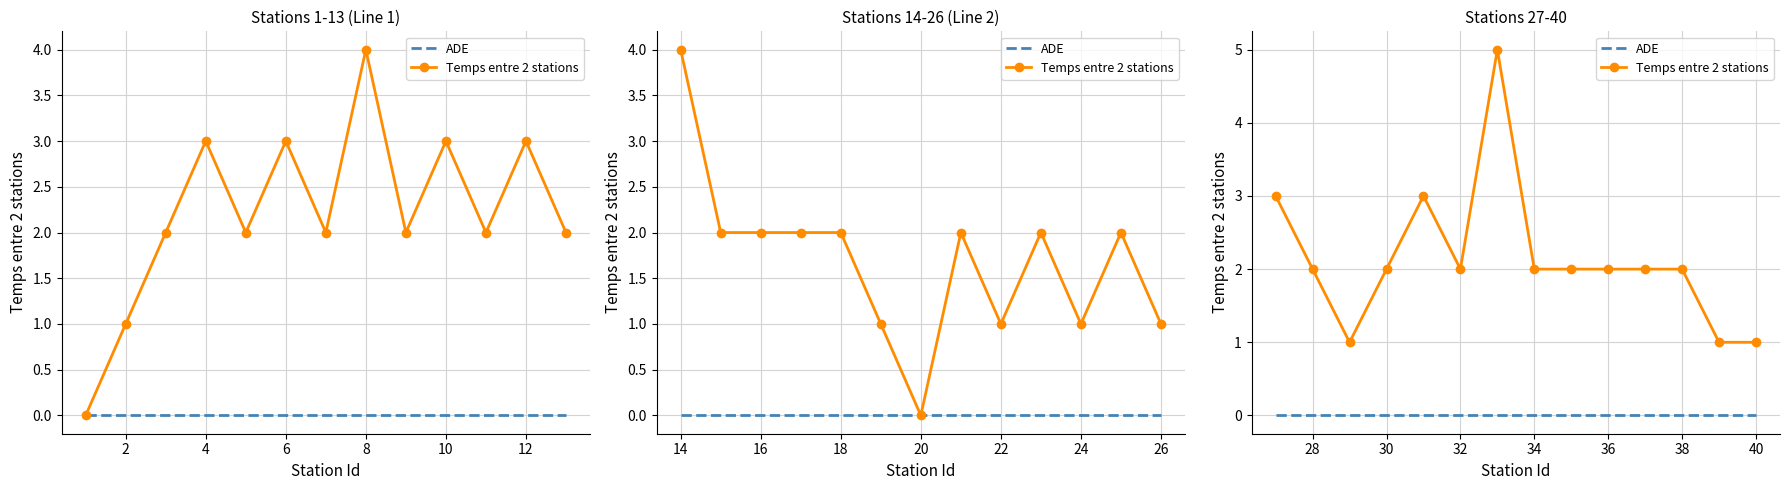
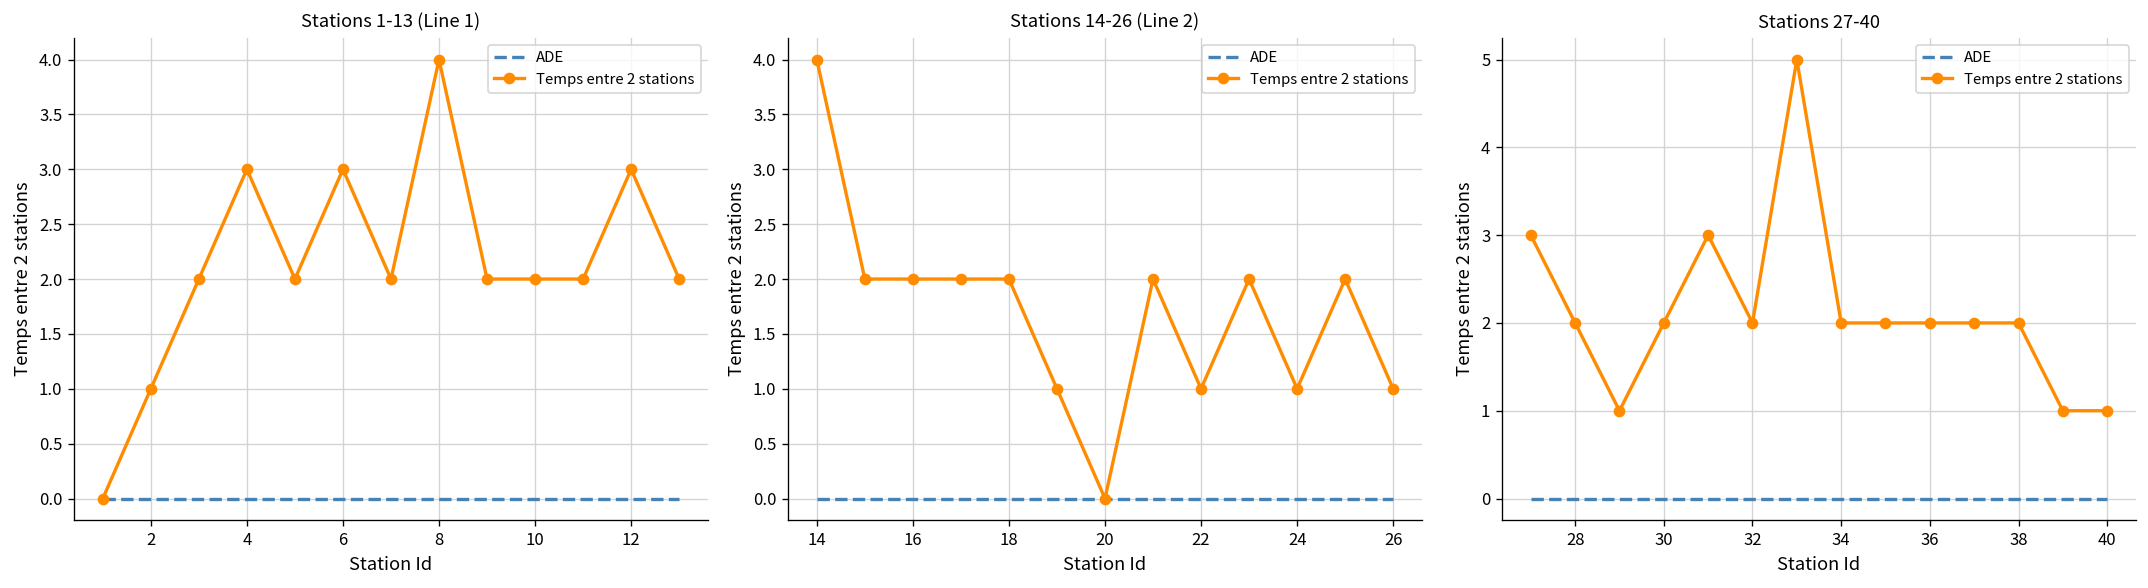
Stations 1-13 (Line 1), Temps entre 2 stations, 10: 3 -> 2
